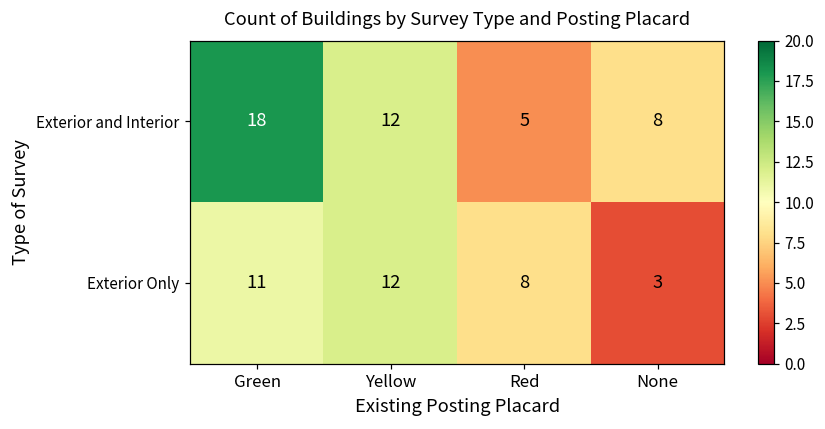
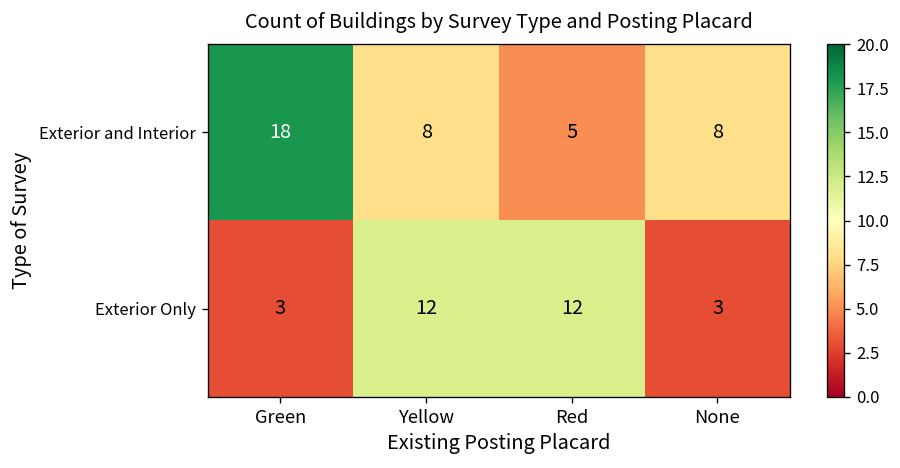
Exterior and Interior, Yellow: 12 -> 8
Exterior Only, Green: 11 -> 3
Exterior Only, Red: 8 -> 12
